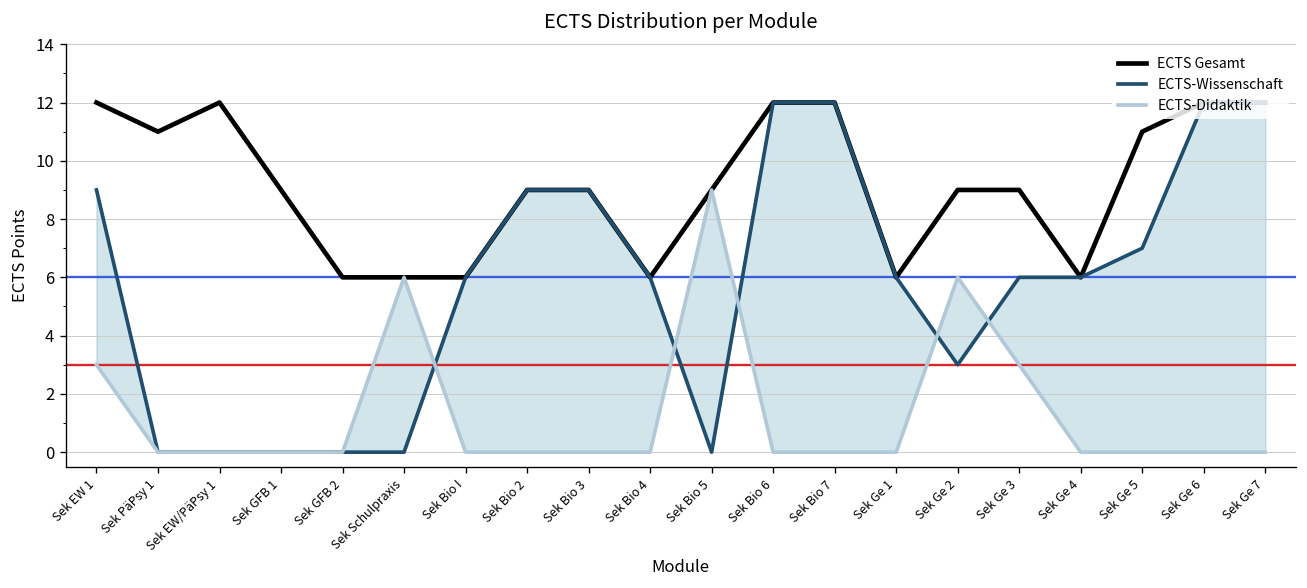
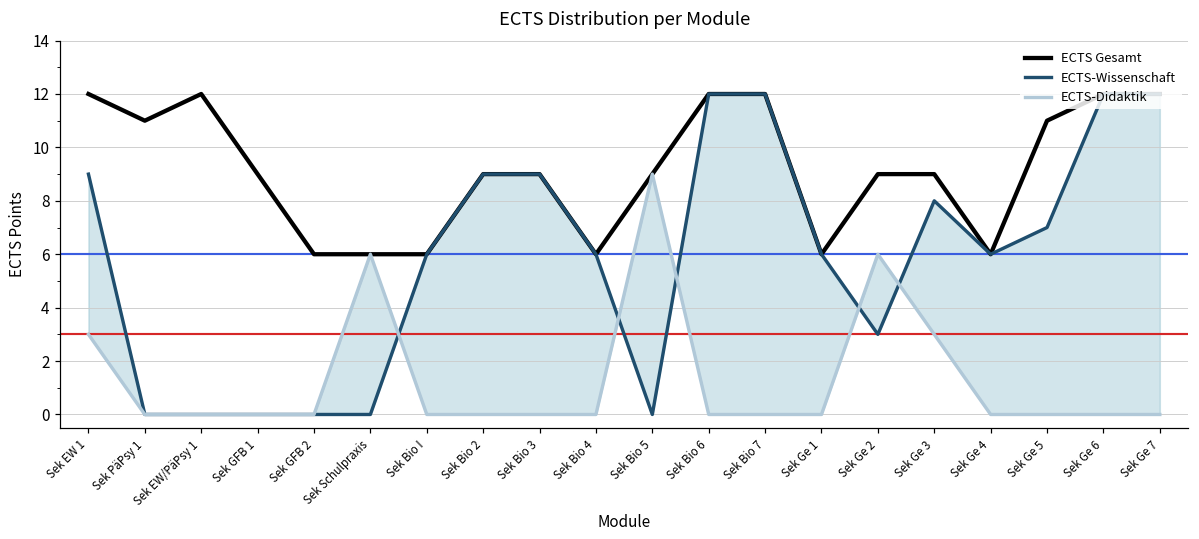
ECTS-Wissenschaft, Sek Ge 3: 6 -> 8
